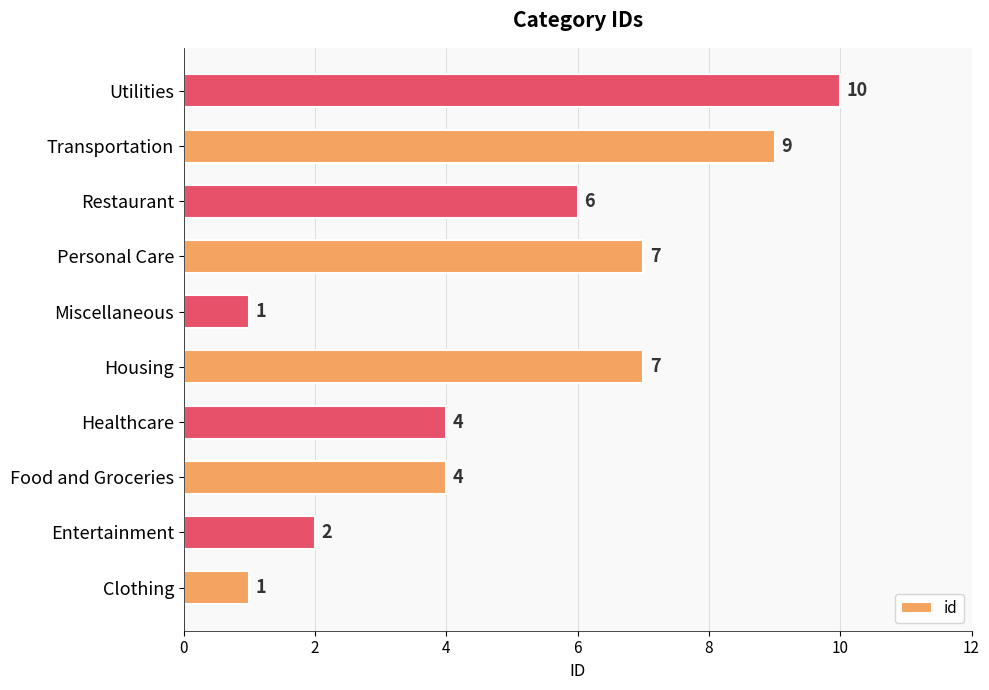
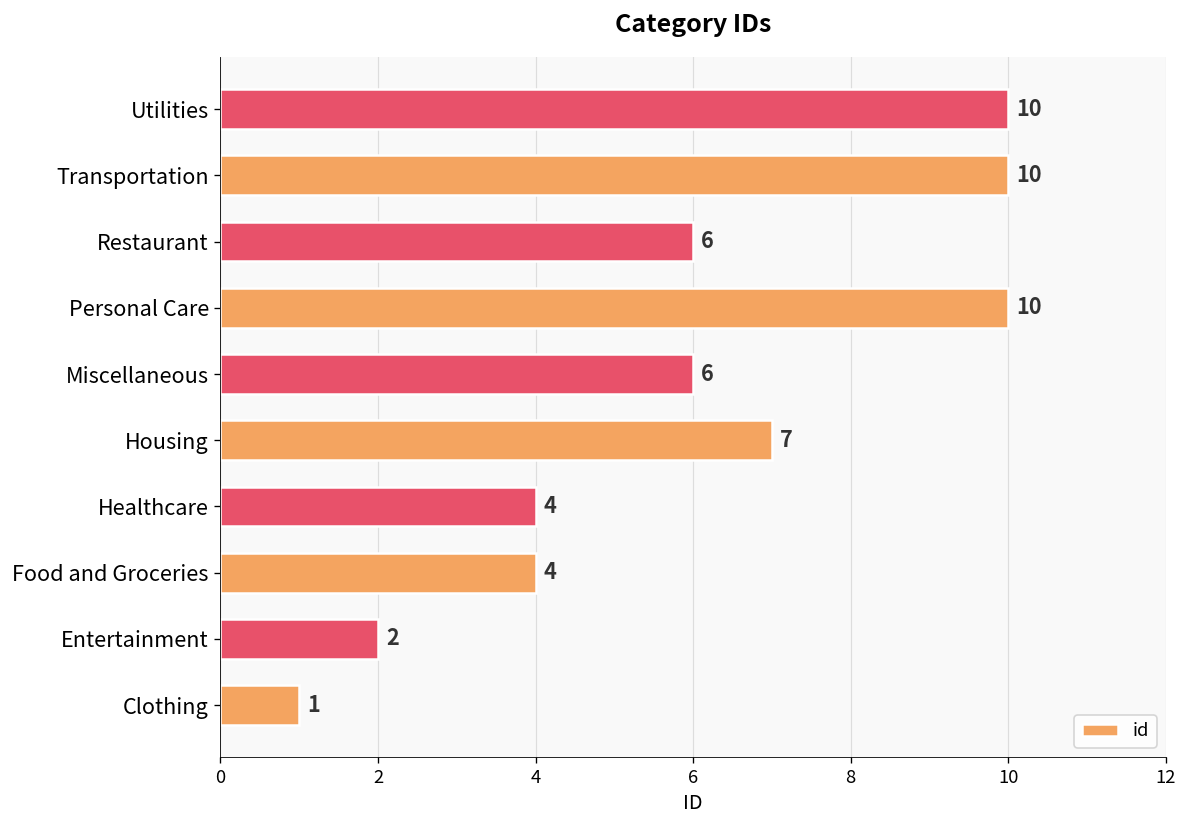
Transportation: 9 -> 10
Personal Care: 7 -> 10
Miscellaneous: 1 -> 6
